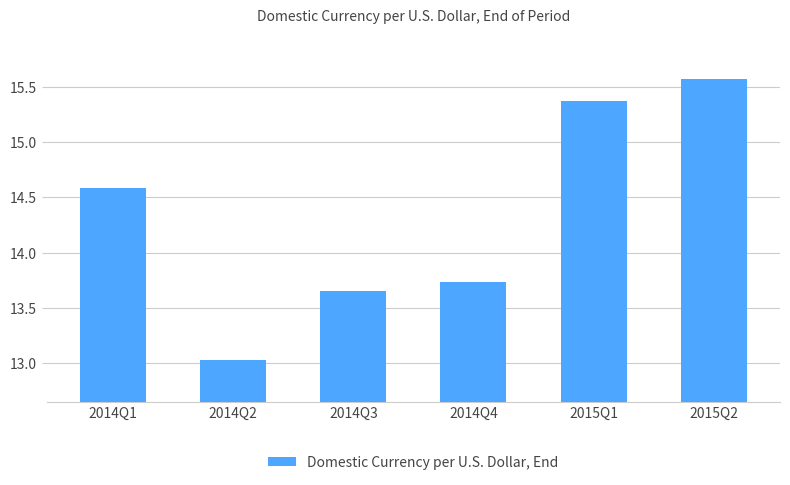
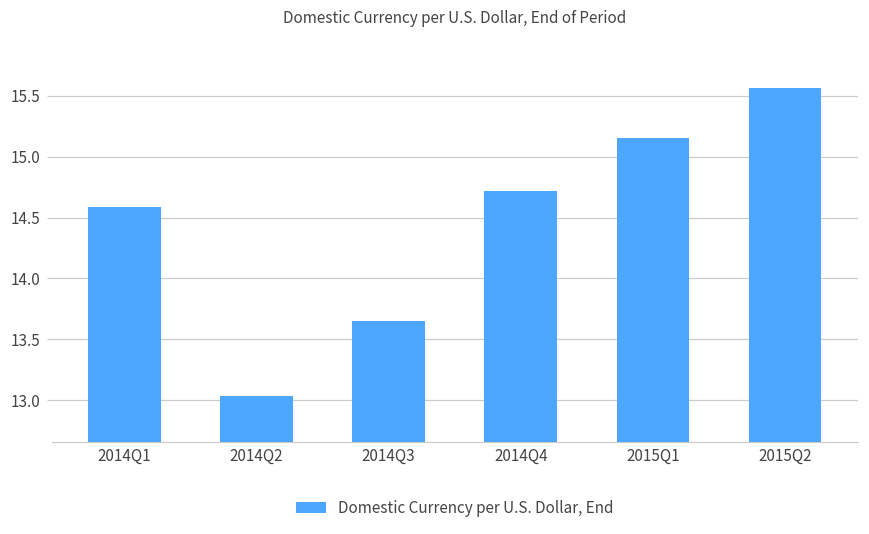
2014Q4: 13.73 -> 14.72
2015Q1: 15.37 -> 15.15
